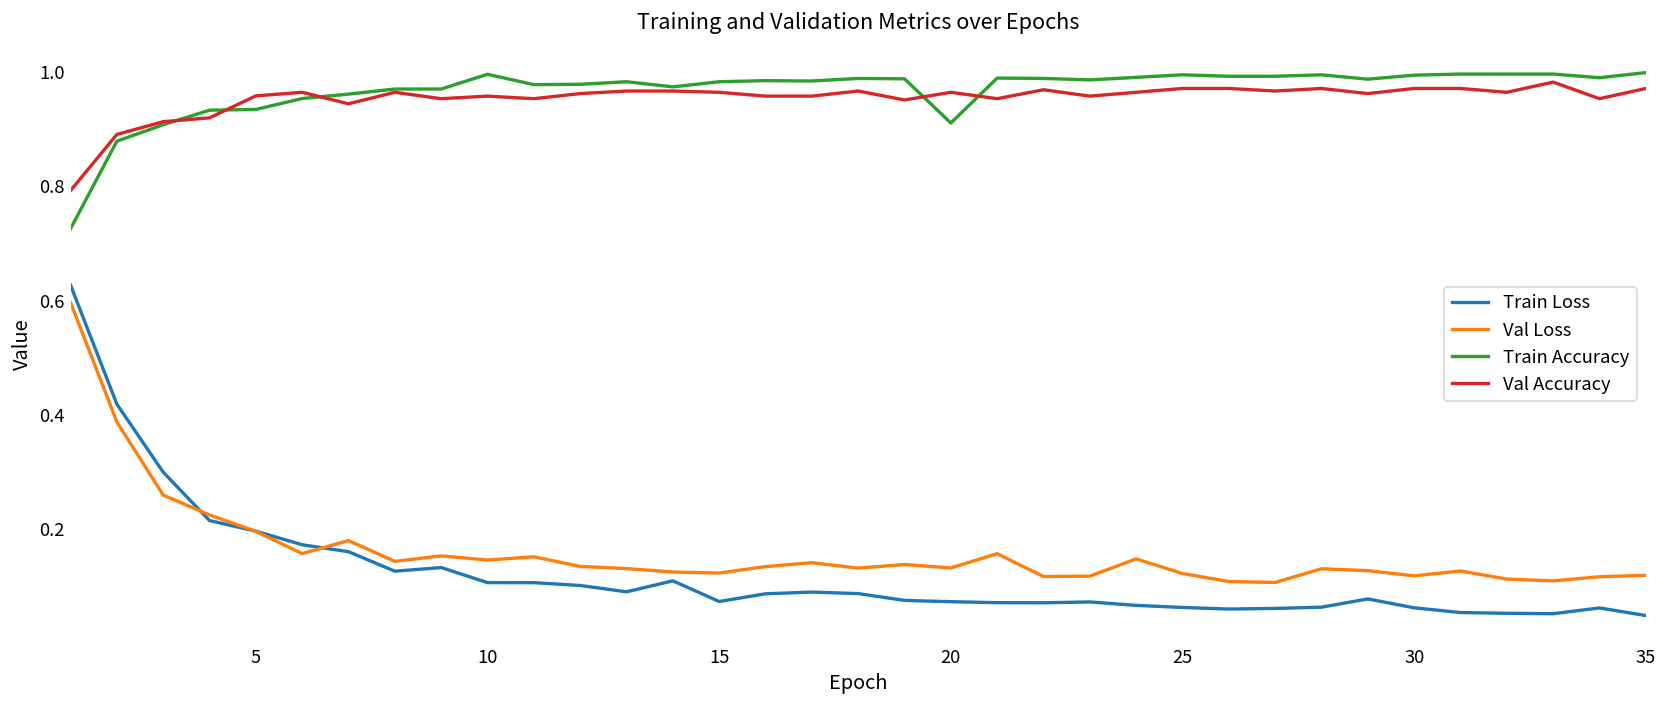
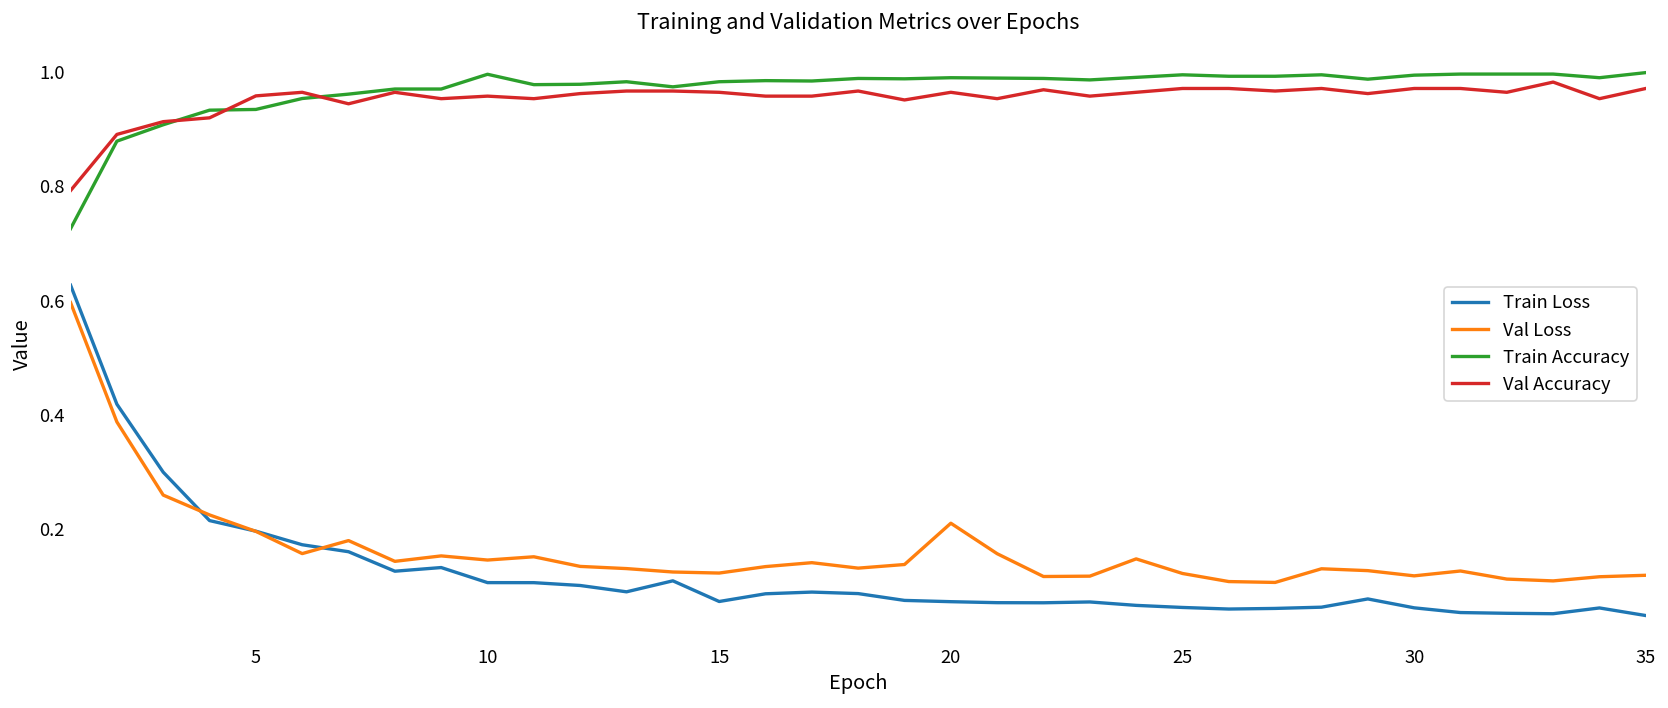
Val Loss, 20: 0.13 -> 0.21
Train Accuracy, 20: 0.91 -> 0.99
